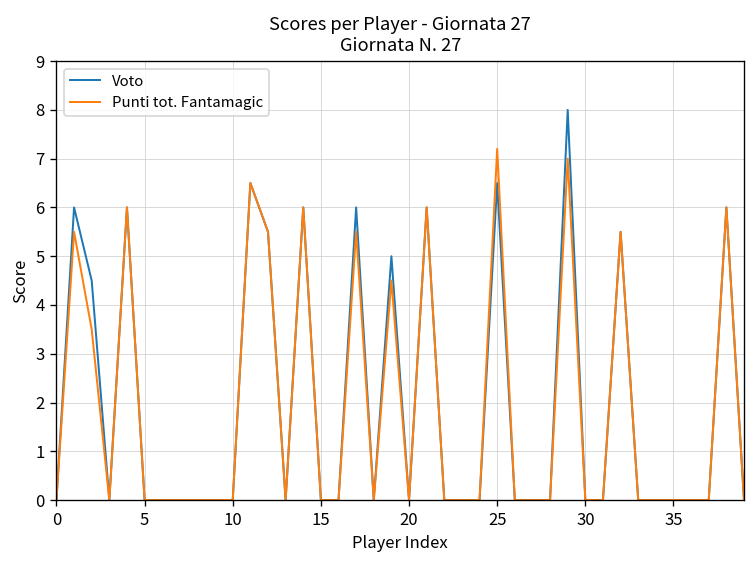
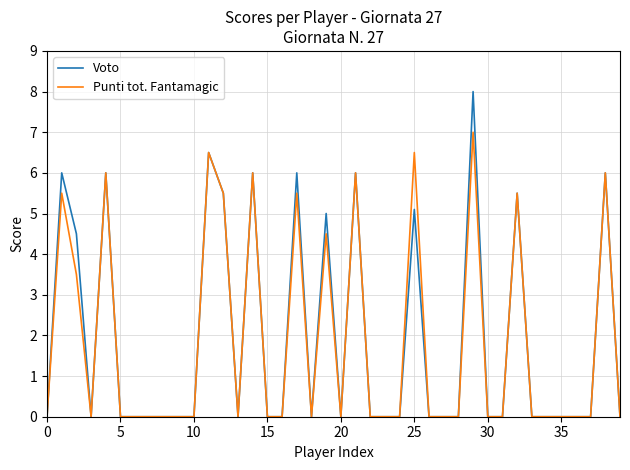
Voto, 25: 6.5 -> 5.1
Punti tot. Fantamagic, 25: 7.2 -> 6.5
